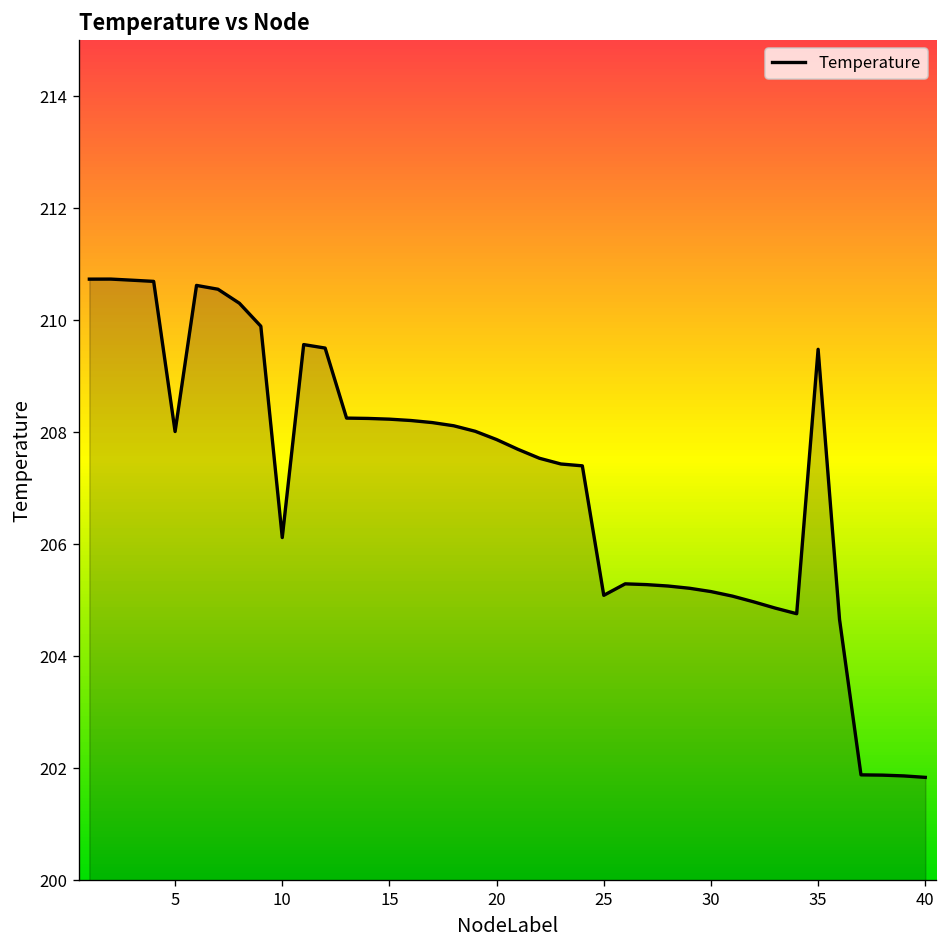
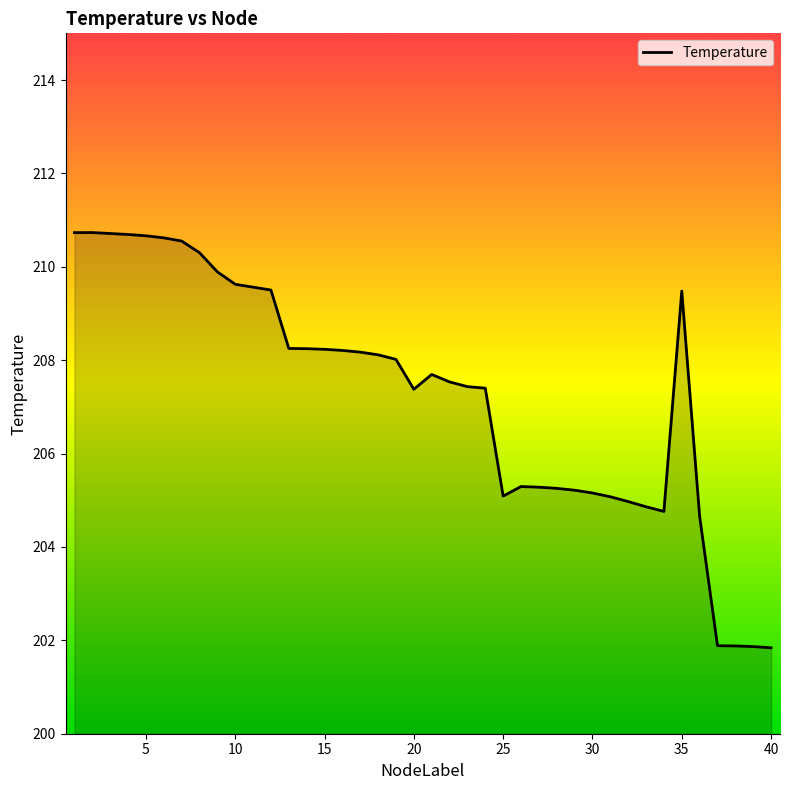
5: 208.0 -> 210.7
10: 206.1 -> 209.6
20: 207.9 -> 207.4
